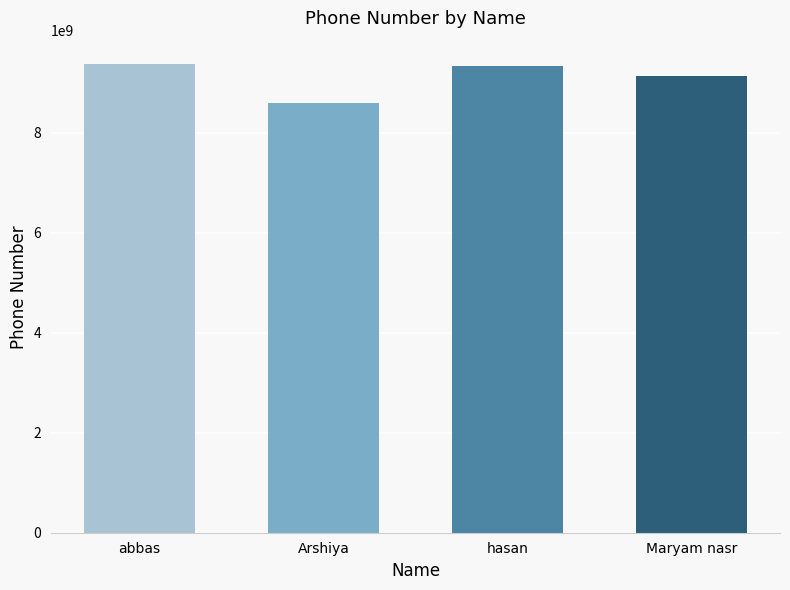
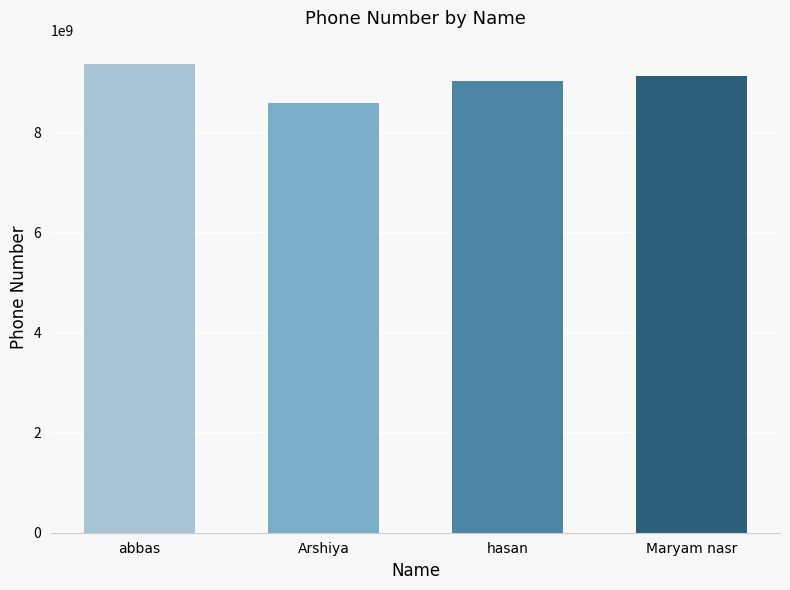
hasan: 9300000000 -> 9000000000
